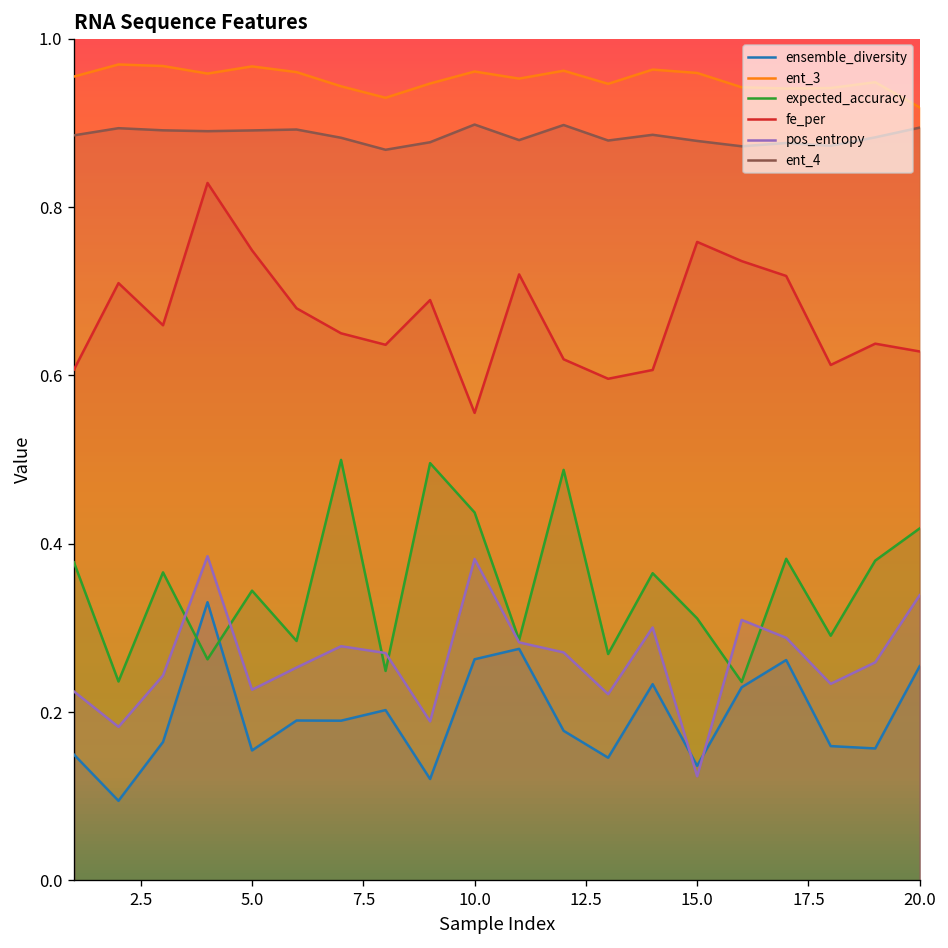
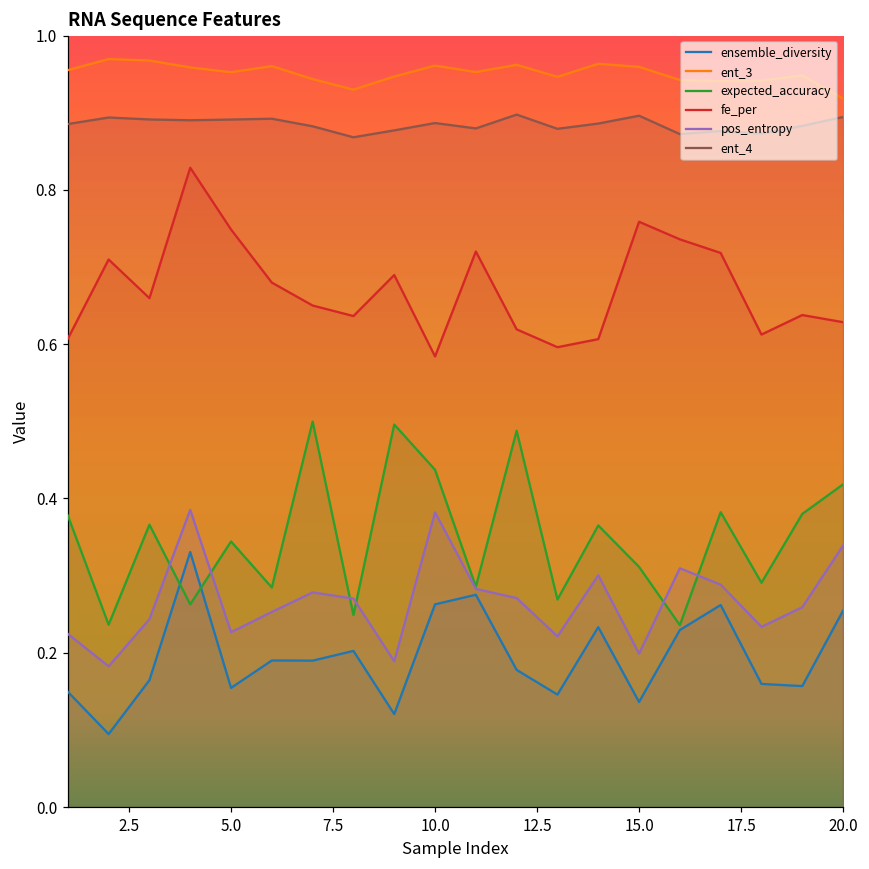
ent_3, 5.0: 0.97 -> 0.95
fe_per, 10.0: 0.56 -> 0.58
ent_4, 10.0: 0.90 -> 0.89
pos_entropy, 15.0: 0.12 -> 0.20
ent_4, 15.0: 0.88 -> 0.90
